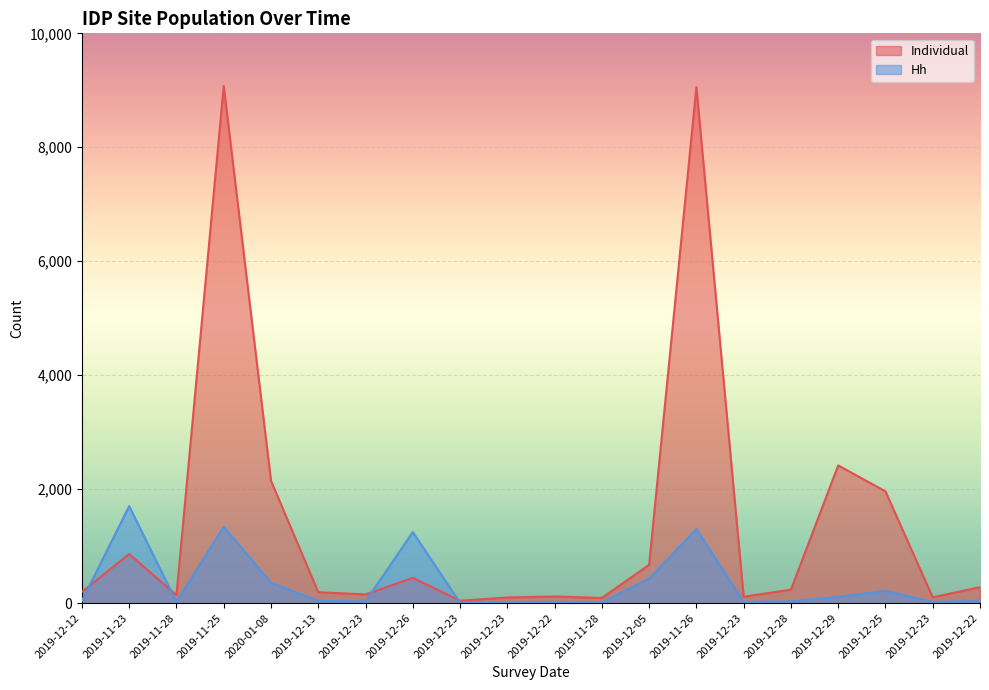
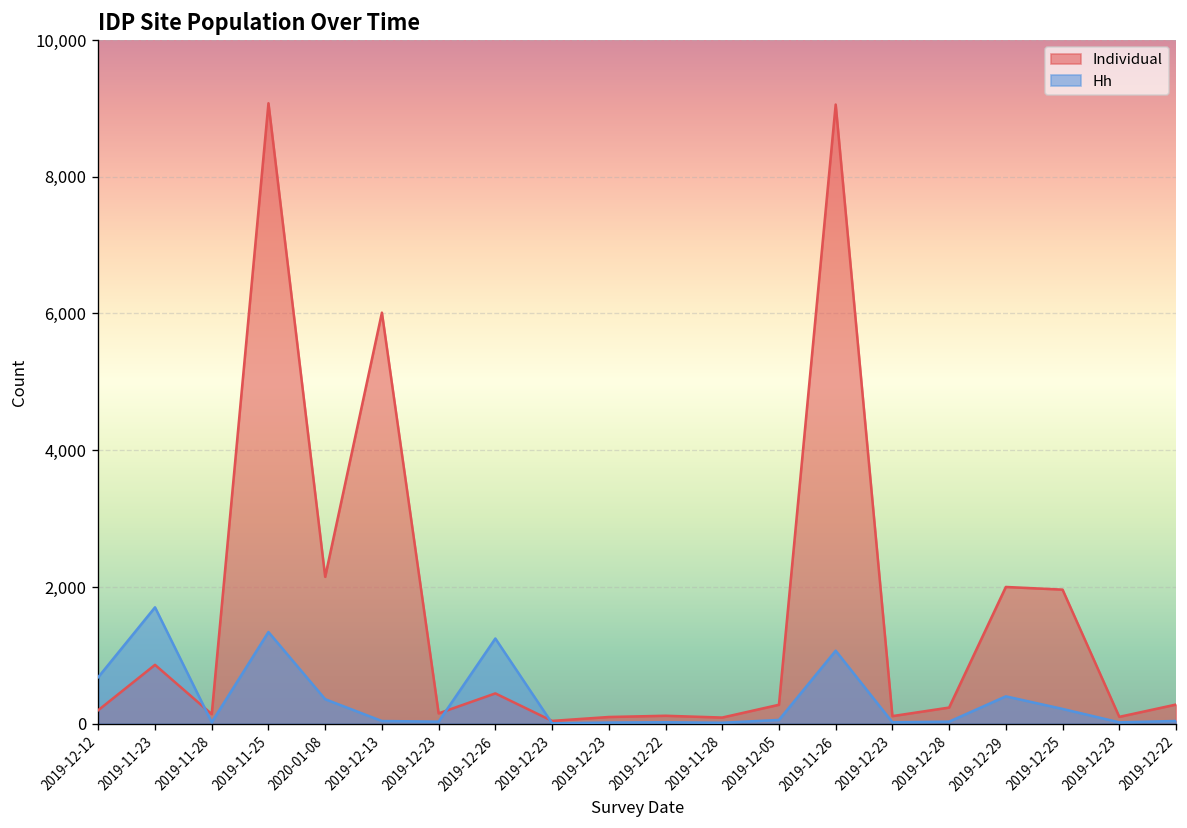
Hh, 2019-12-12: 0 -> 700
Individual, 2019-12-13: 200 -> 6,000
Individual, 2019-12-05: 700 -> 300
Hh, 2019-12-05: 400 -> 100
Hh, 2019-11-26: 1,300 -> 1,100
Individual, 2019-12-29: 2,400 -> 2,000
Hh, 2019-12-29: 100 -> 400
